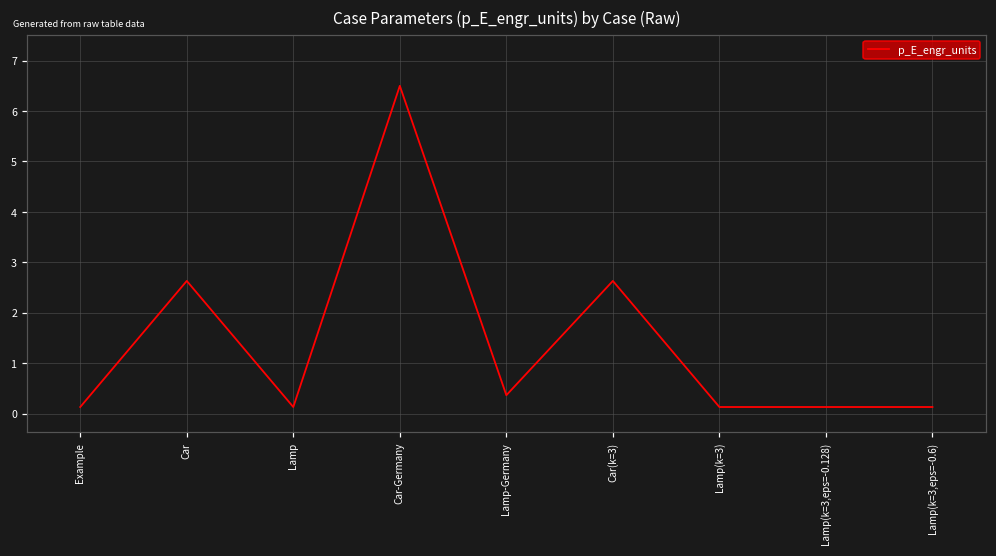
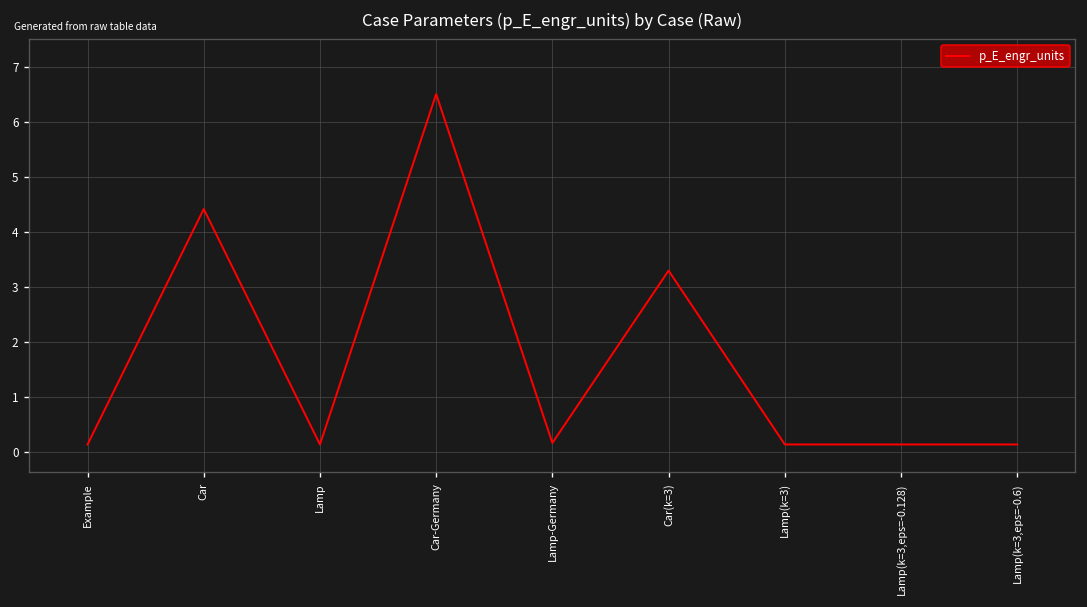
Car: 2.6 -> 4.4
Lamp-Germany: 0.4 -> 0.2
Car(k=3): 2.6 -> 3.3
